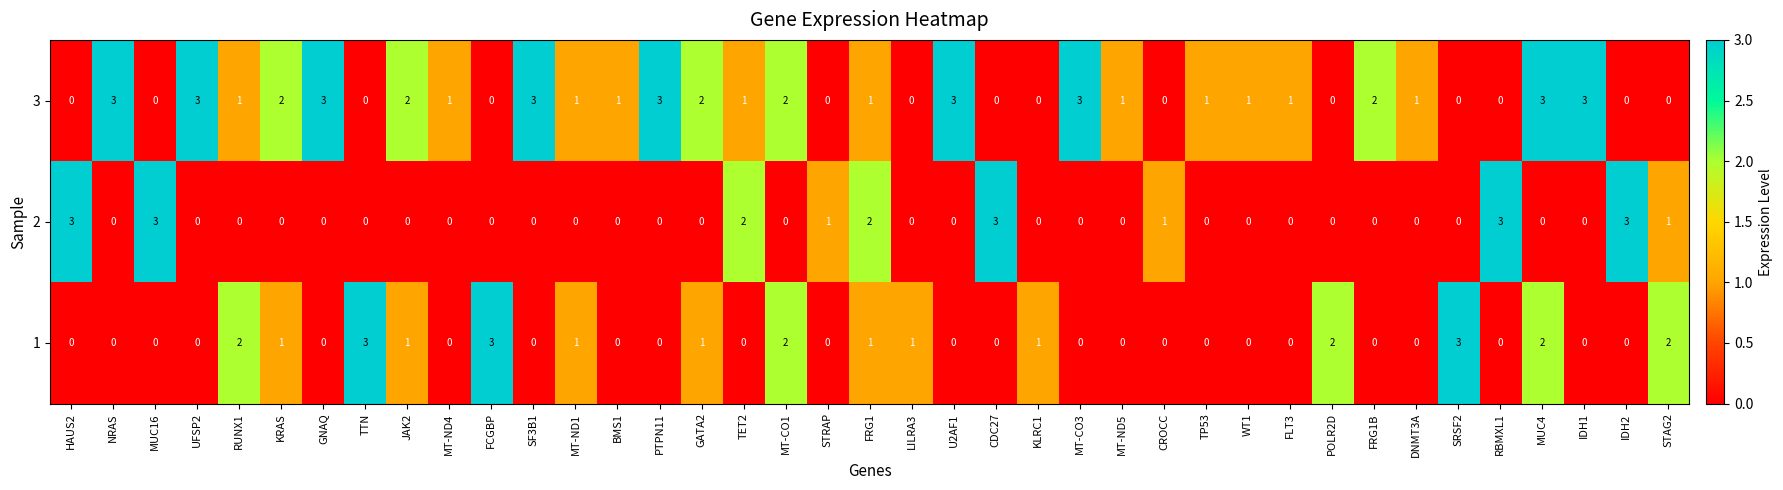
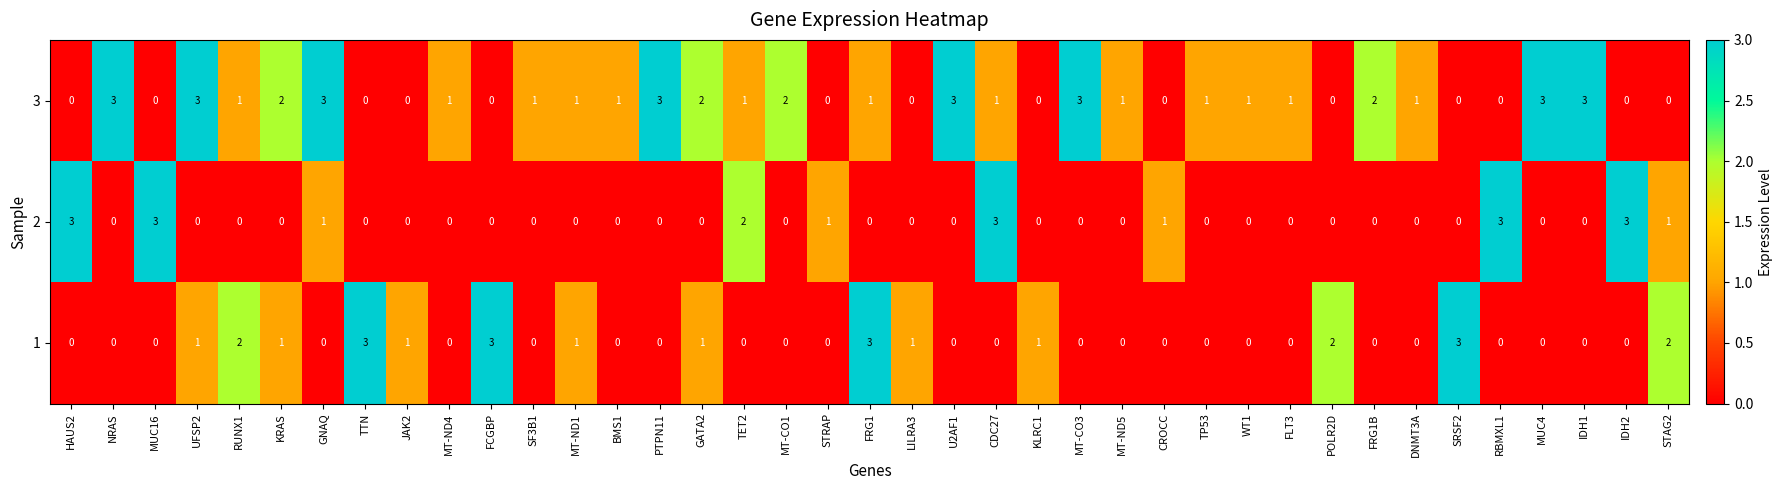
3, JAK2: 2 -> 0
3, SF3B1: 3 -> 1
3, CDC27: 0 -> 1
2, GNAQ: 0 -> 1
2, FRG1: 2 -> 0
1, UFSP2: 0 -> 1
1, MT-CO1: 2 -> 0
1, FRG1: 1 -> 3
1, MUC4: 2 -> 0
